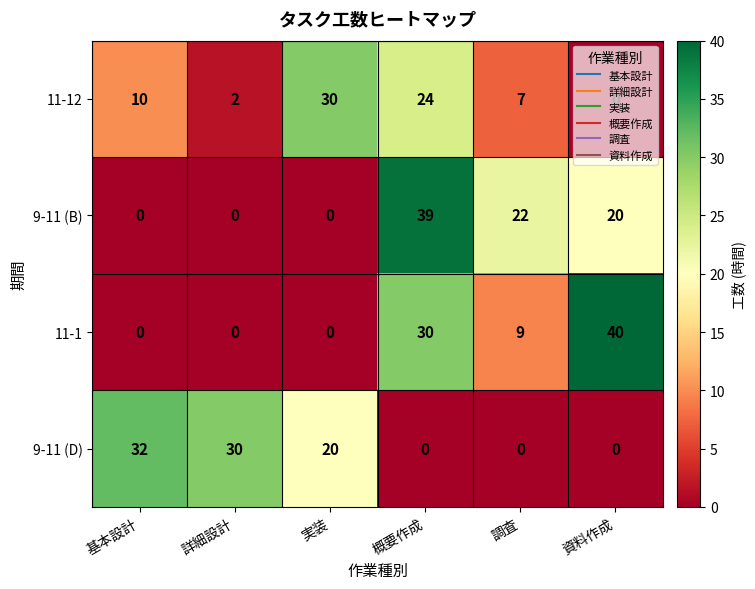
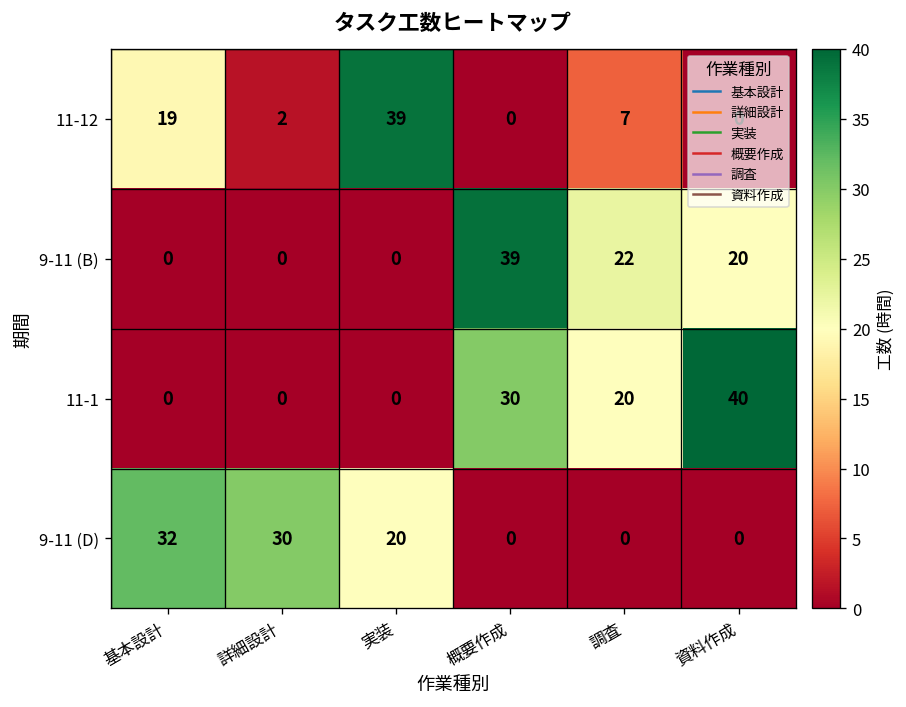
11-12, 基本設計: 10 -> 19
11-12, 実装: 30 -> 39
11-12, 概要作成: 24 -> 0
11-1, 調査: 9 -> 20
